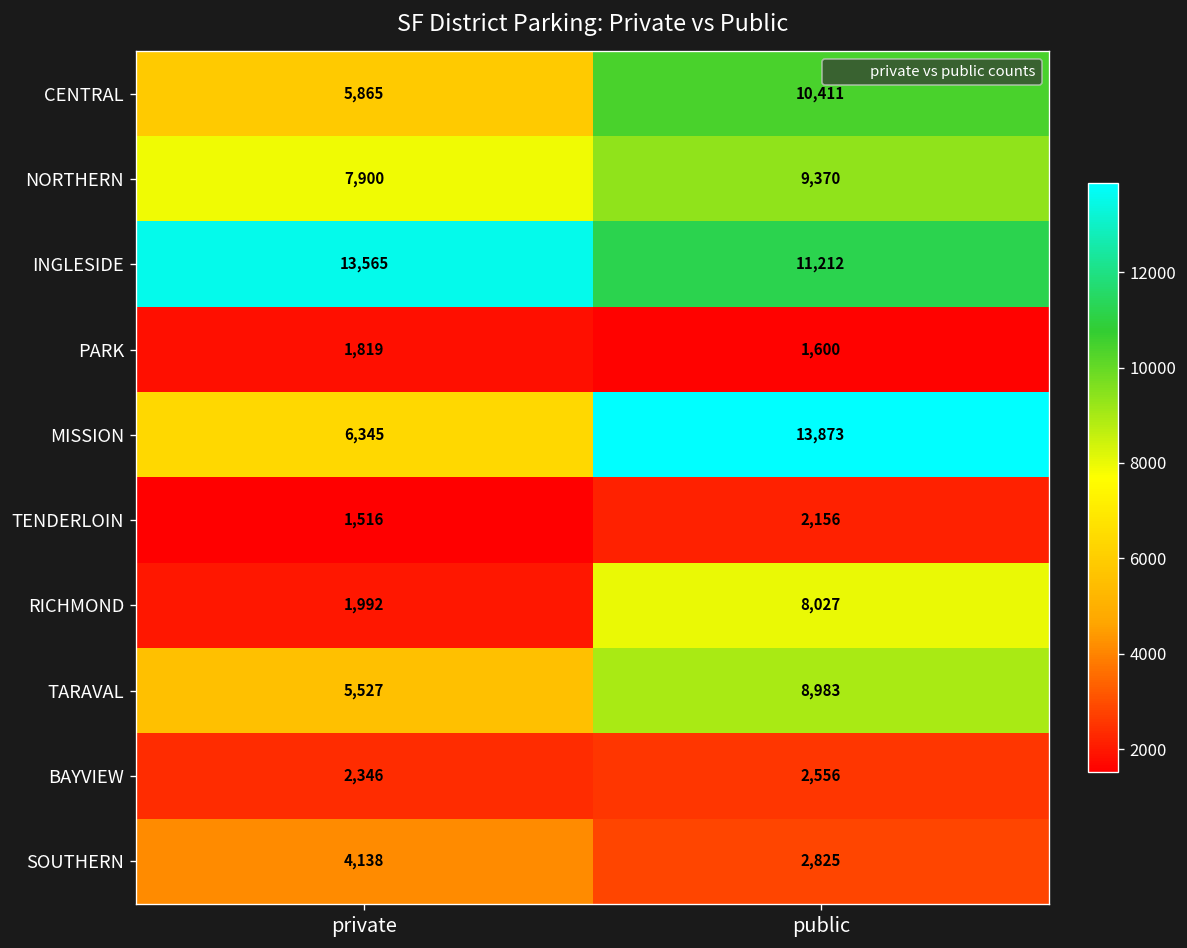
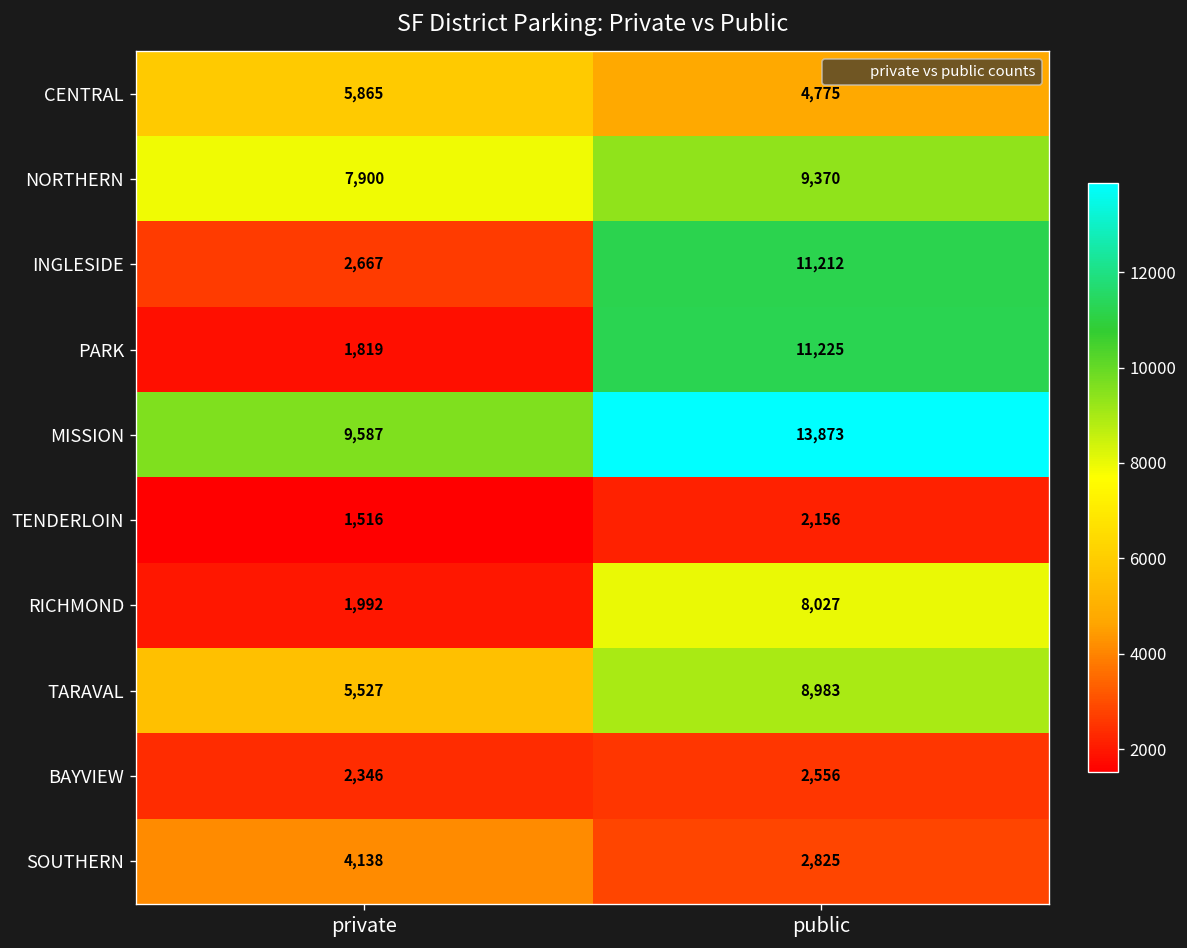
CENTRAL, public: 10,411 -> 4,775
INGLESIDE, private: 13,565 -> 2,667
PARK, public: 1,600 -> 11,225
MISSION, private: 6,345 -> 9,587
